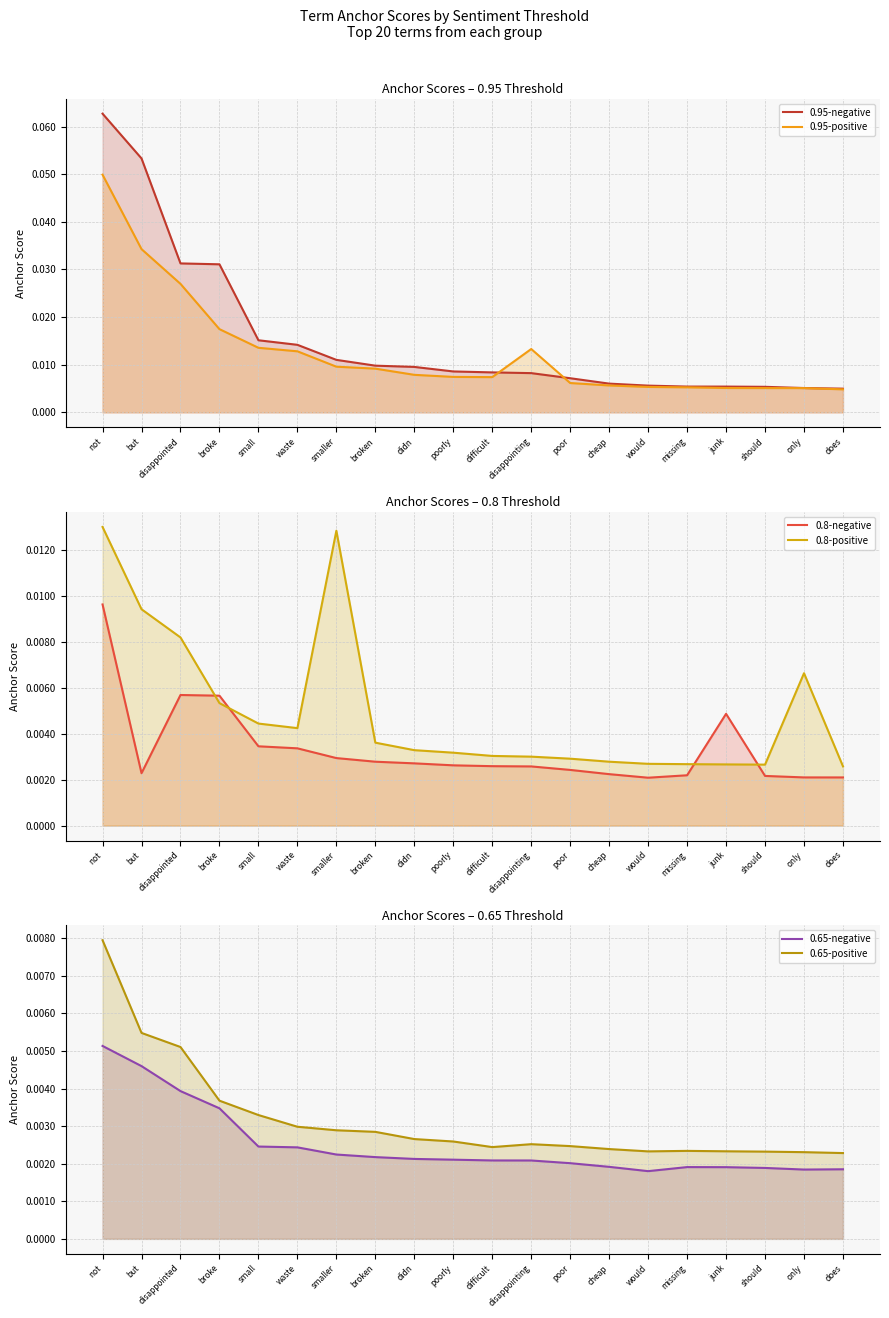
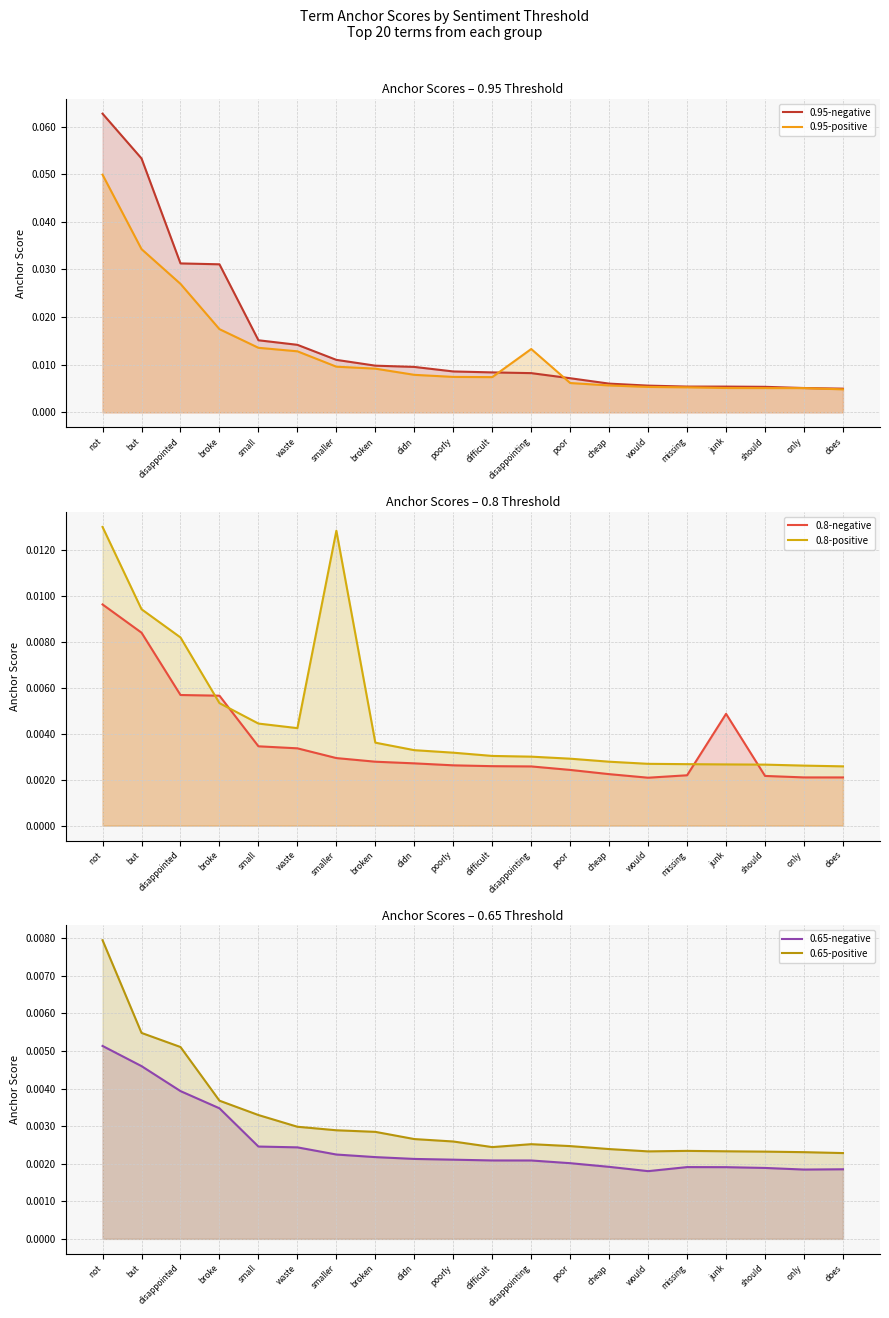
Anchor Scores – 0.8 Threshold, 0.8-negative, but: 0.0023 -> 0.0084
Anchor Scores – 0.8 Threshold, 0.8-positive, only: 0.0066 -> 0.0026
